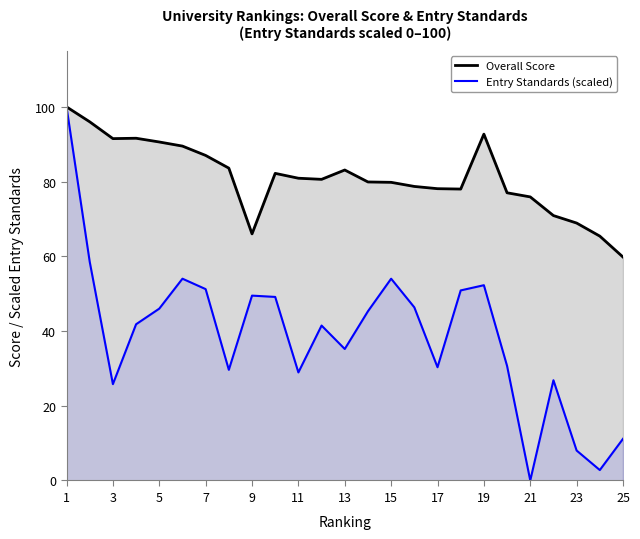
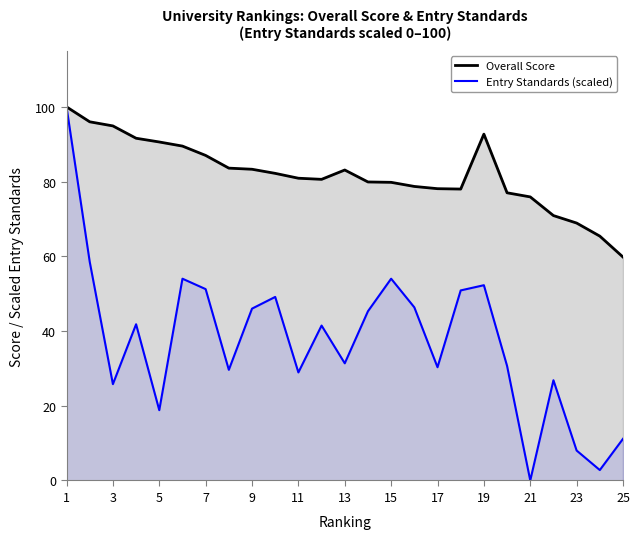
Overall Score, 3: 92 -> 95
Entry Standards (scaled), 5: 46 -> 19
Overall Score, 9: 66 -> 83
Entry Standards (scaled), 9: 49 -> 46
Entry Standards (scaled), 13: 35 -> 31
